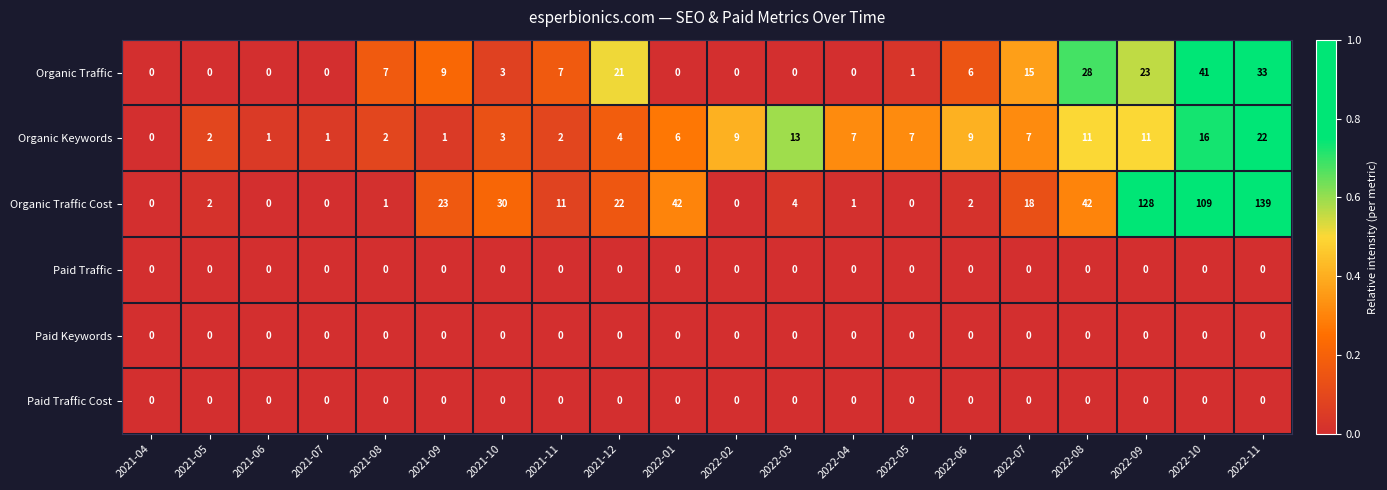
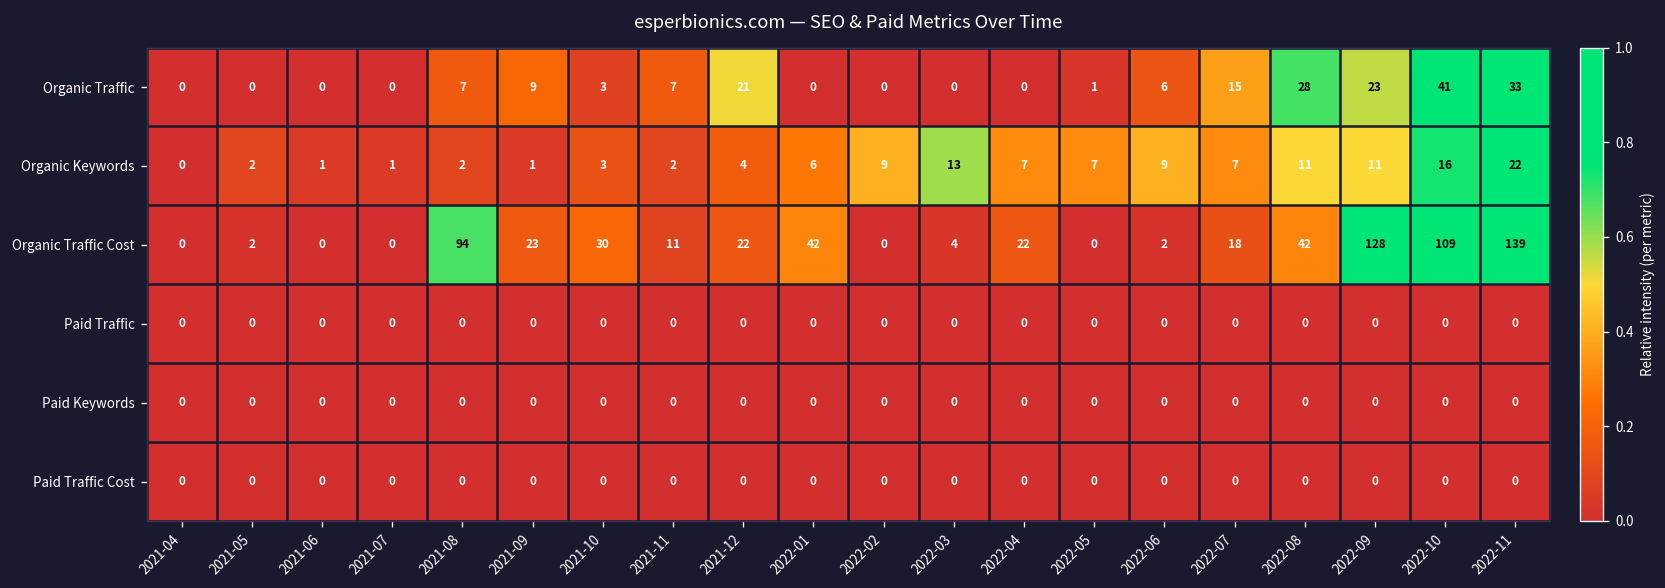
Organic Traffic Cost, 2021-08: 1 -> 94
Organic Traffic Cost, 2022-04: 1 -> 22
